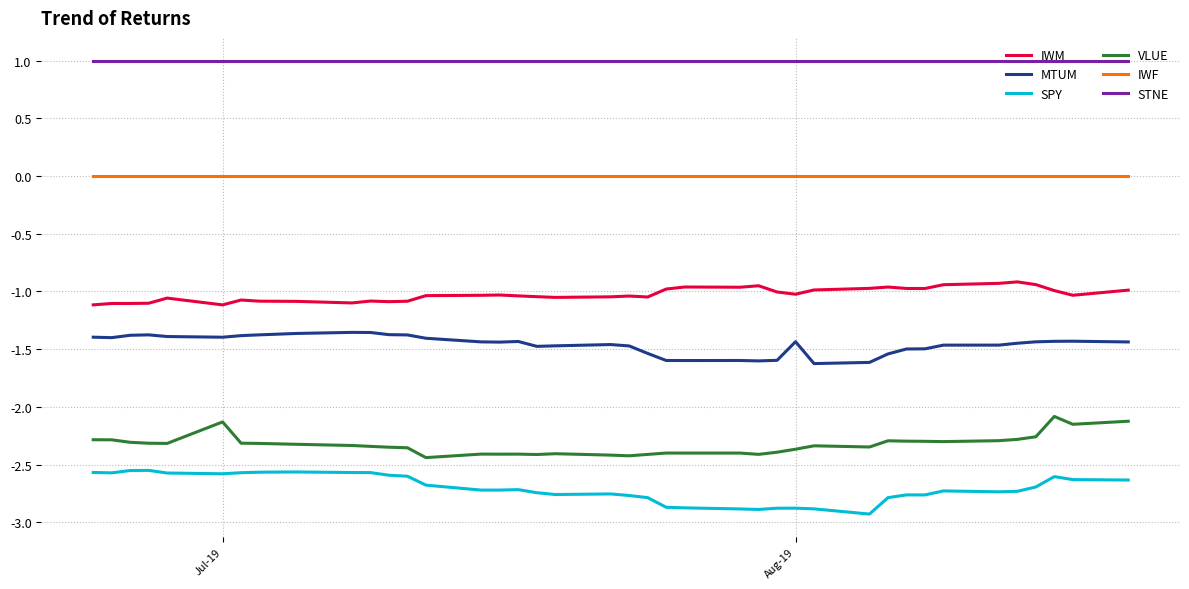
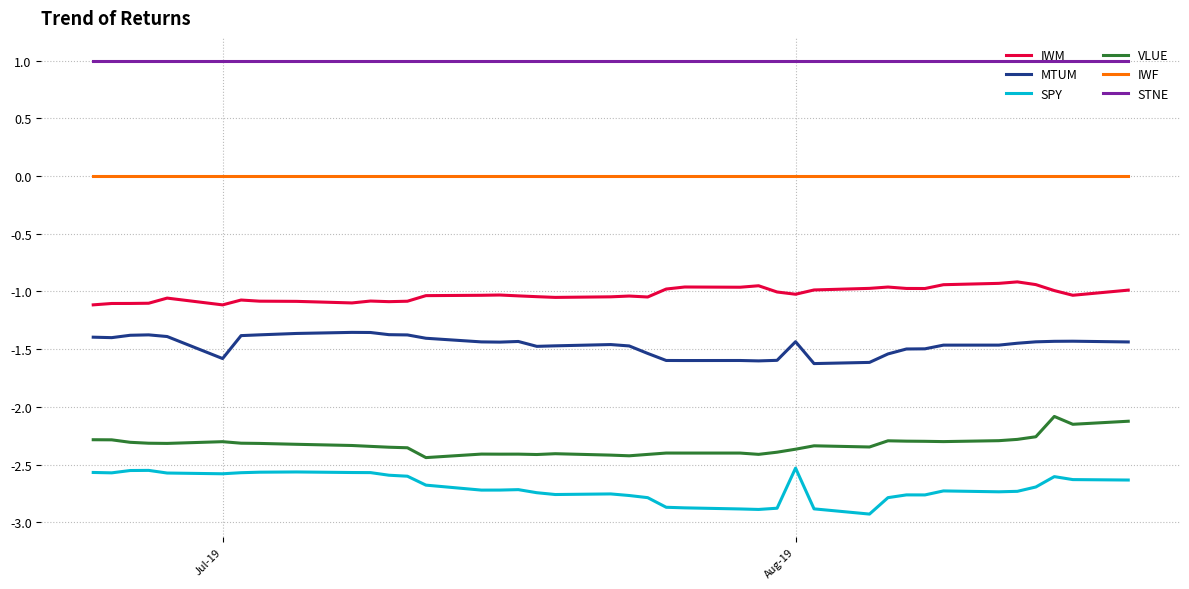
MTUM, Jul-19: -1.40 -> -1.58
VLUE, Jul-19: -2.13 -> -2.30
SPY, Aug-19: -2.88 -> -2.53
